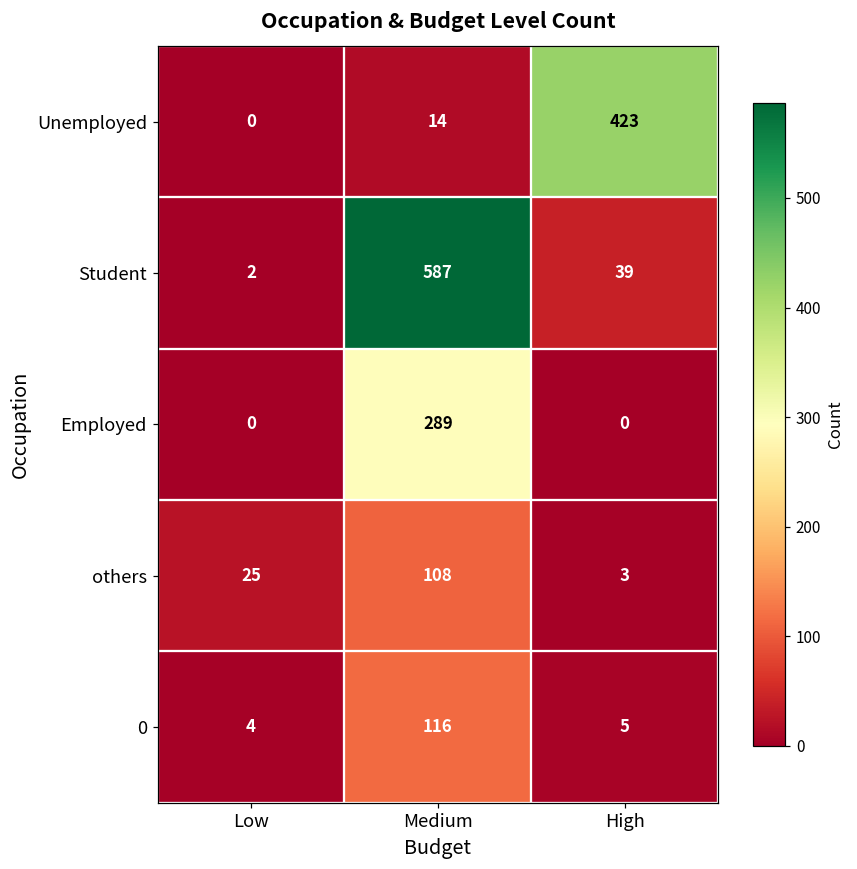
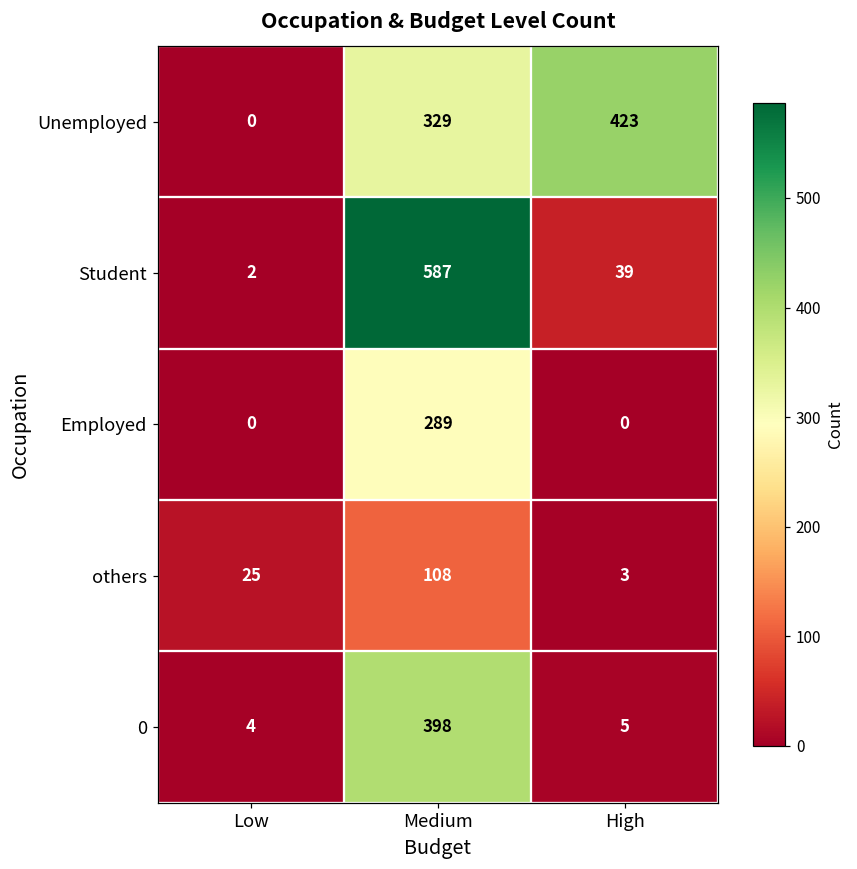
Unemployed, Medium: 14 -> 329
0, Medium: 116 -> 398
